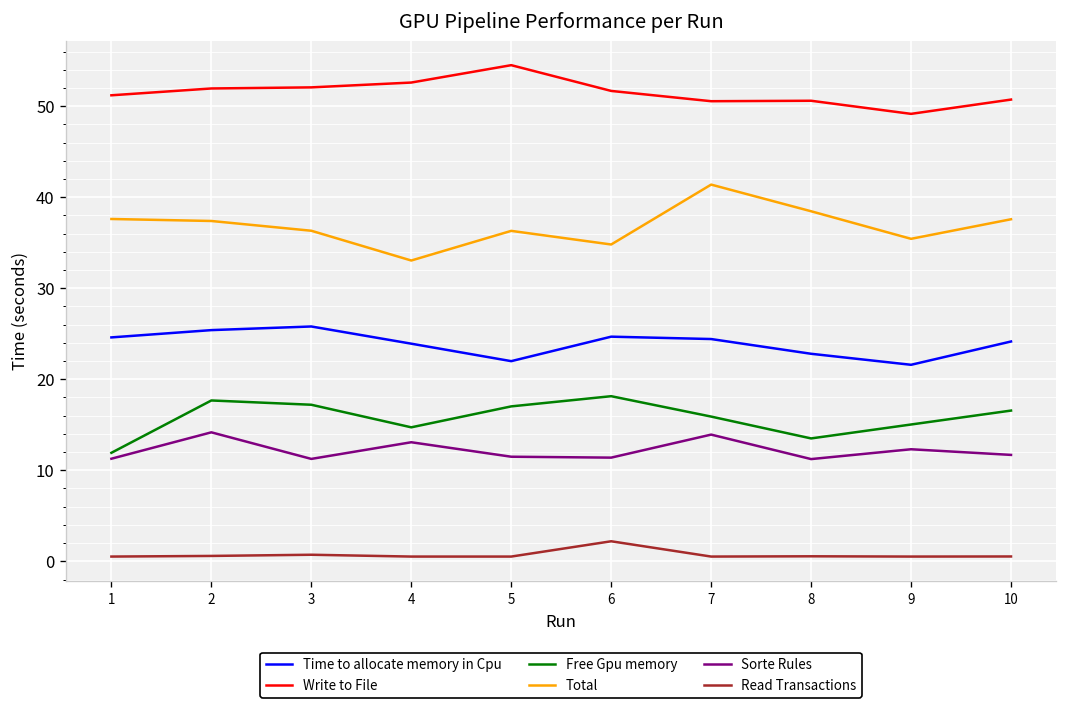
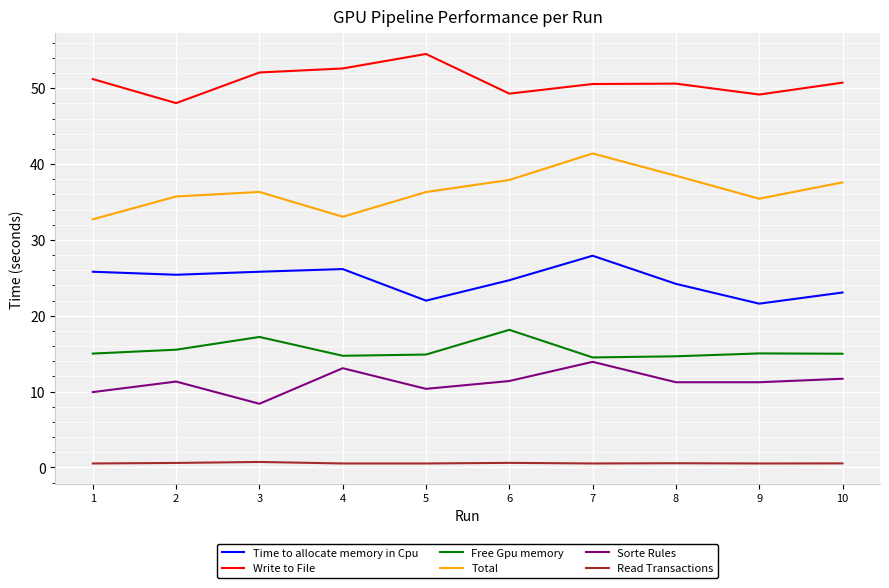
Time to allocate memory in Cpu, 1: 25 -> 26
Free Gpu memory, 1: 12 -> 15
Total, 1: 38 -> 33
Sorte Rules, 1: 11 -> 10
Write to File, 2: 52 -> 48
Free Gpu memory, 2: 18 -> 16
Total, 2: 37 -> 36
Sorte Rules, 2: 14 -> 11
Sorte Rules, 3: 11 -> 8
Time to allocate memory in Cpu, 4: 24 -> 26
Free Gpu memory, 5: 17 -> 15
Sorte Rules, 5: 11 -> 10
Write to File, 6: 52 -> 49
Total, 6: 35 -> 38
Read Transactions, 6: 2 -> 1
Time to allocate memory in Cpu, 7: 24 -> 28
Free Gpu memory, 7: 16 -> 15
Time to allocate memory in Cpu, 8: 23 -> 24
Free Gpu memory, 8: 14 -> 15
Sorte Rules, 9: 12 -> 11
Time to allocate memory in Cpu, 10: 24 -> 23
Free Gpu memory, 10: 17 -> 15
